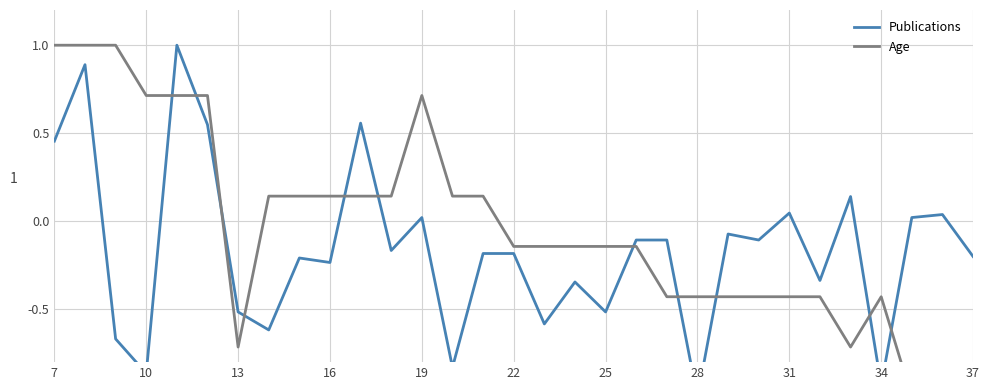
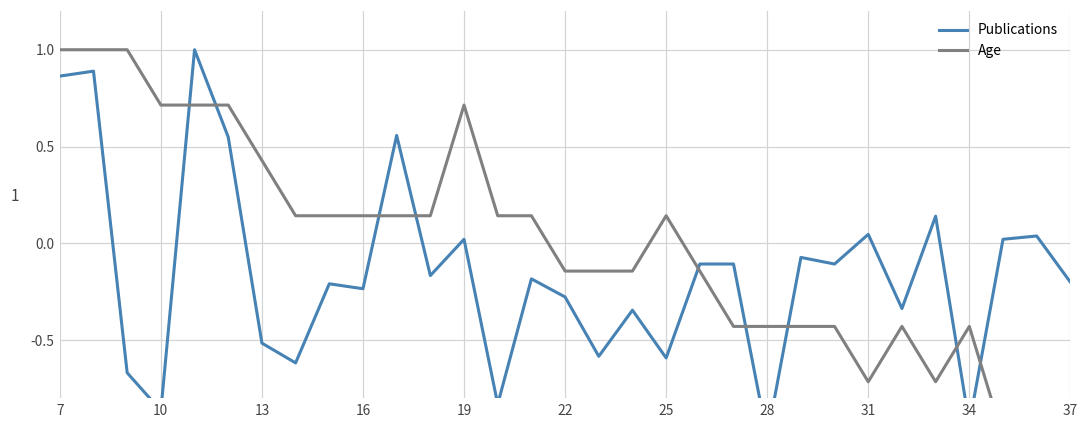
Publications, 7: 0.46 -> 0.86
Age, 13: -0.71 -> 0.43
Publications, 22: -0.18 -> -0.28
Publications, 25: -0.51 -> -0.59
Age, 25: -0.14 -> 0.14
Age, 31: -0.43 -> -0.71
